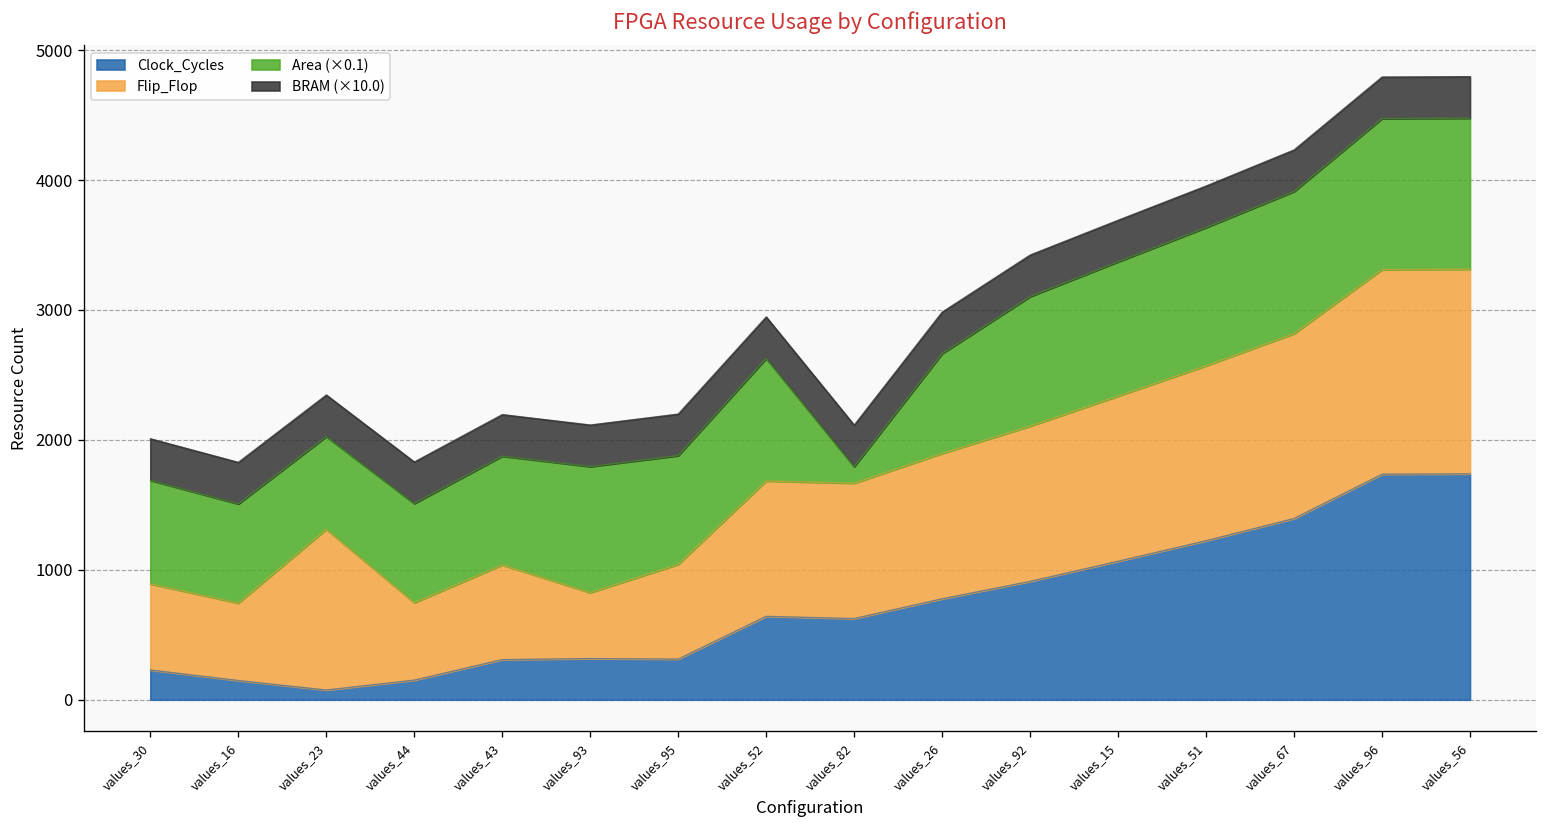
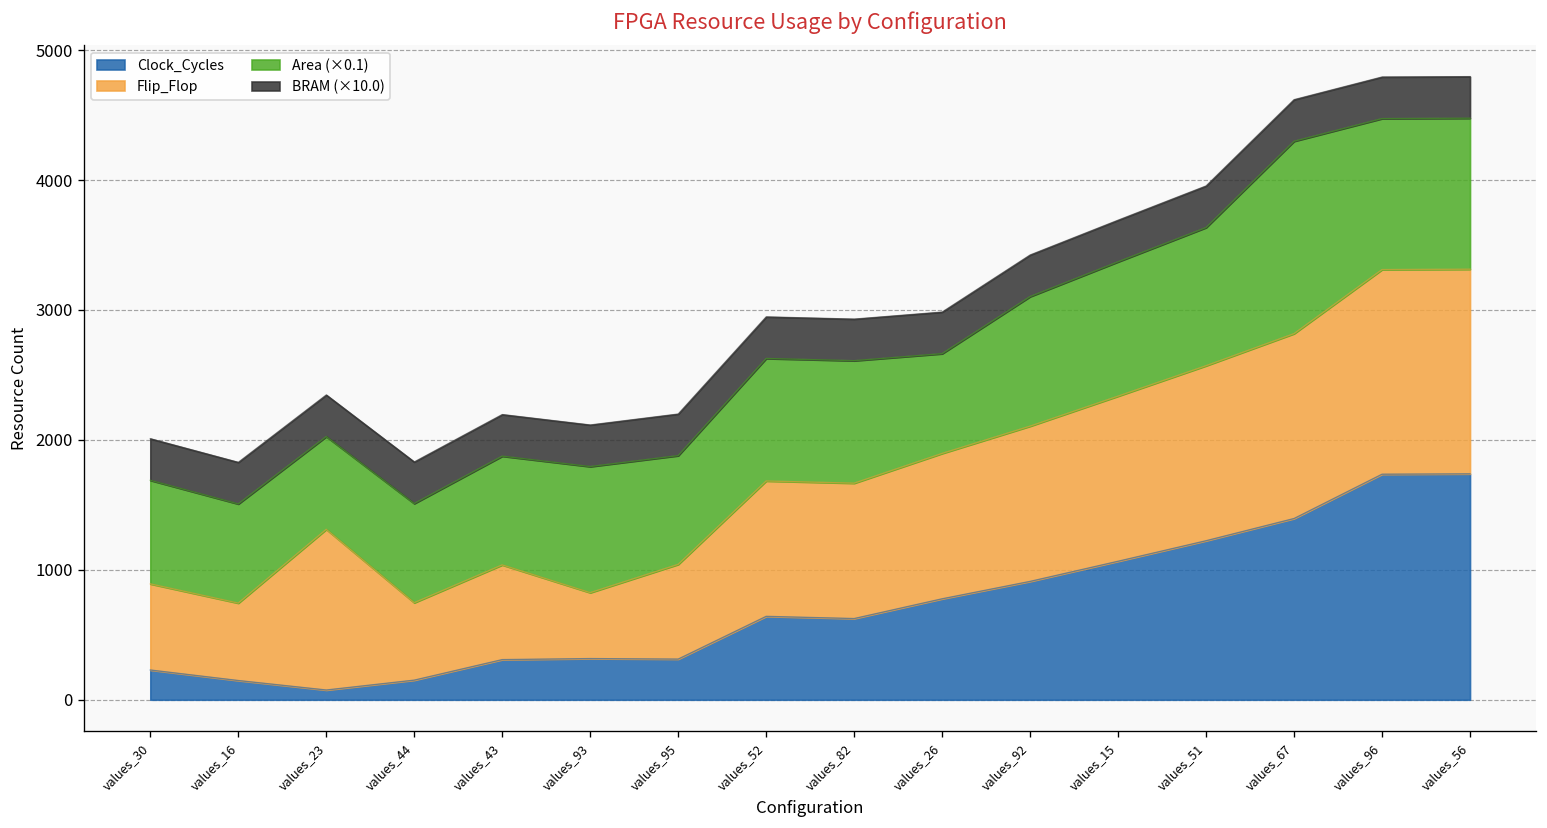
Area (×0.1), values_82: 130 -> 940
Area (×0.1), values_67: 1090 -> 1480
